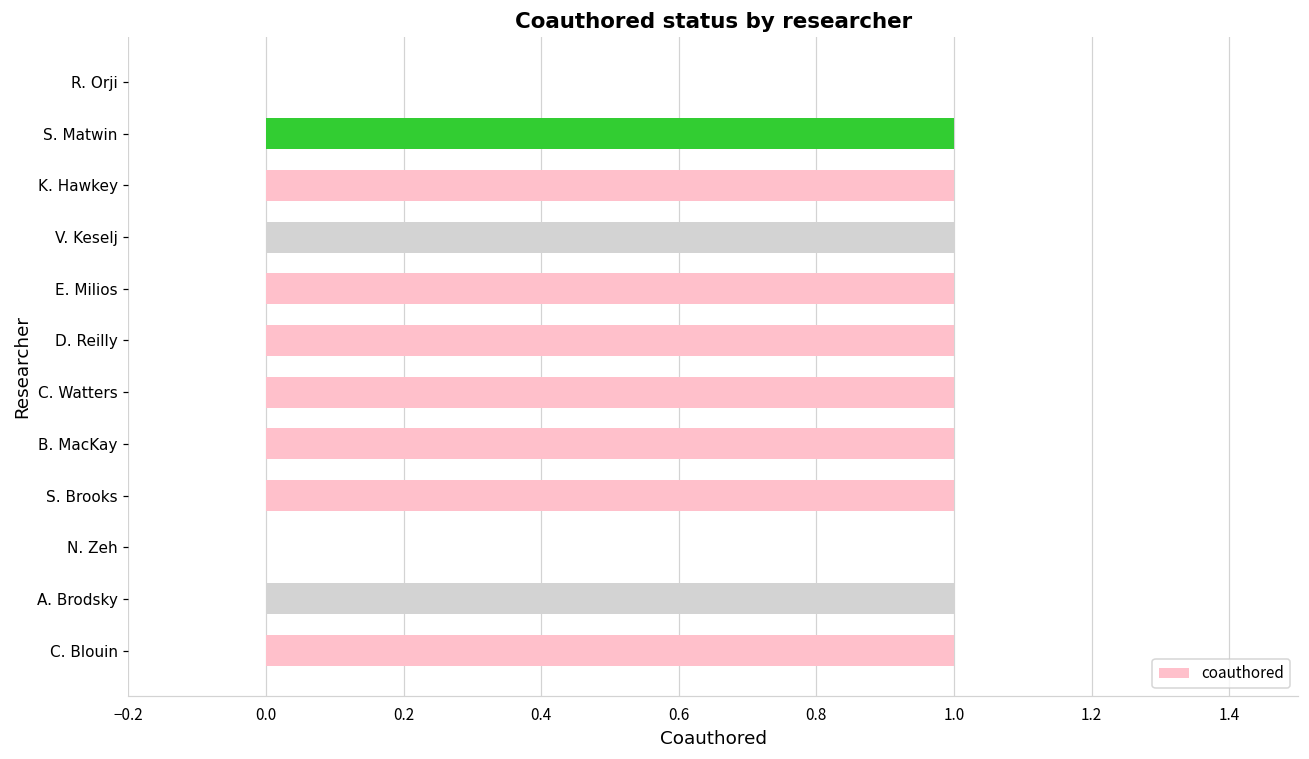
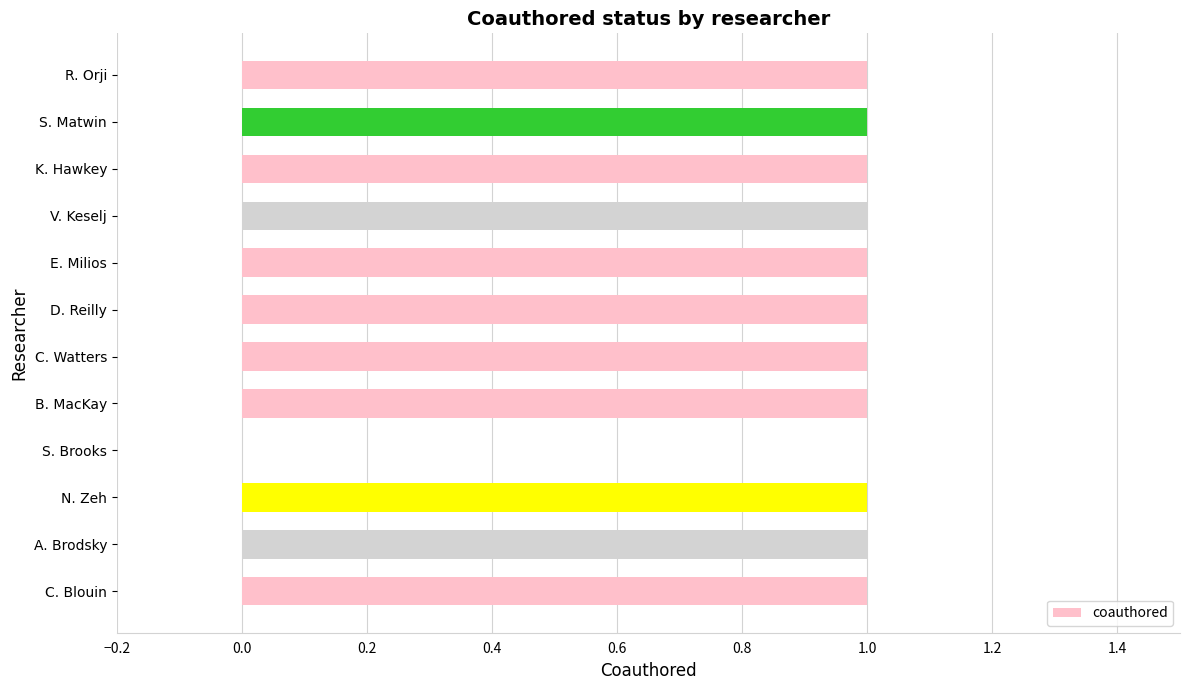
R. Orji: 0 -> 1
S. Brooks: 1 -> 0
N. Zeh: 0 -> 1
